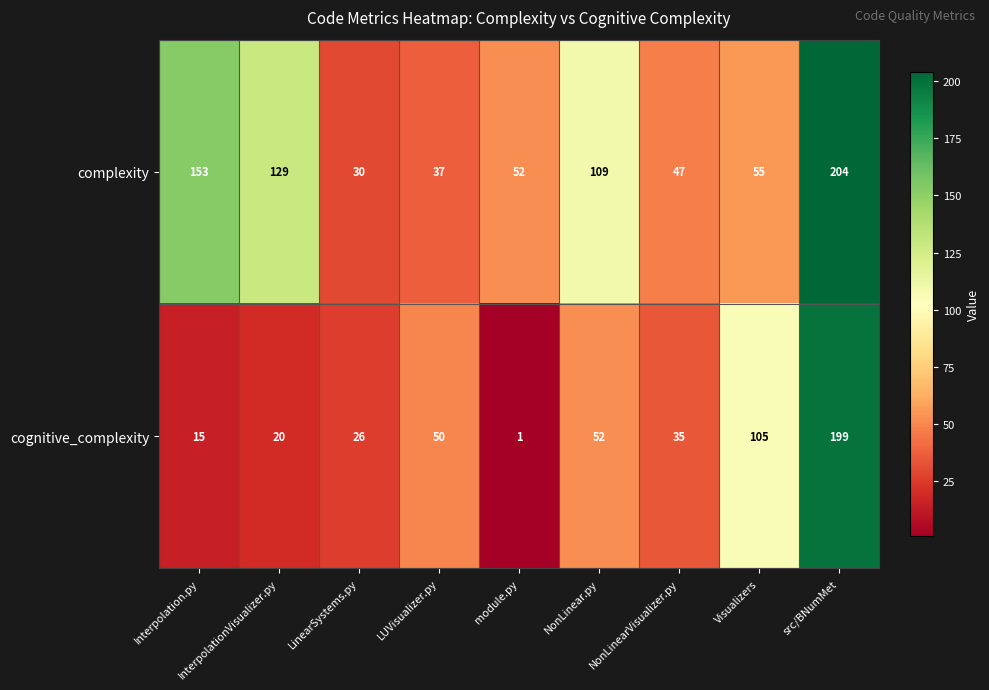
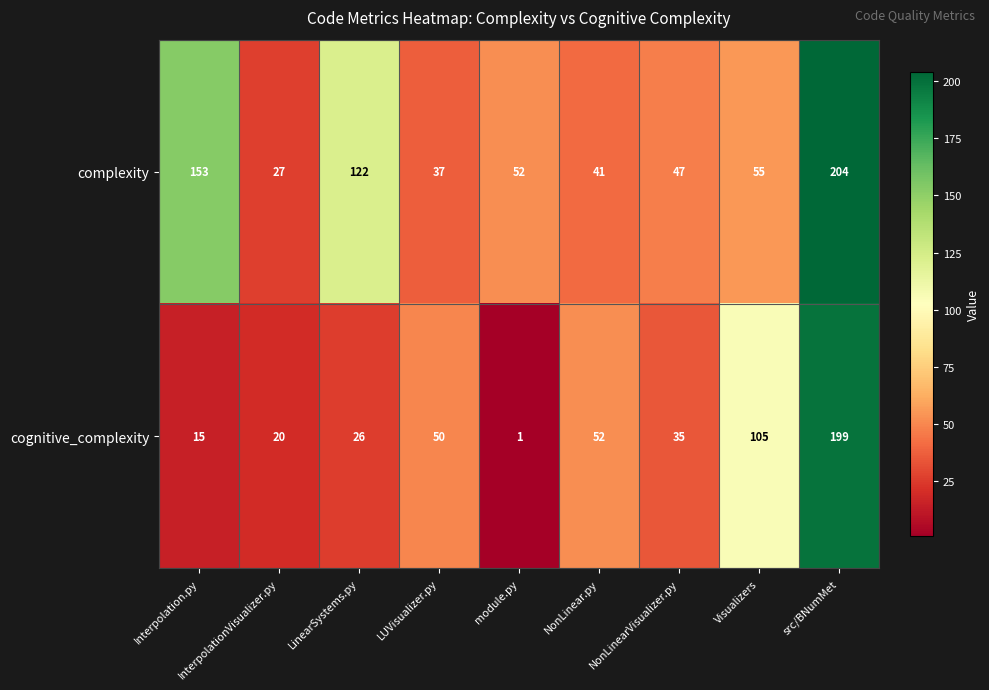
complexity, InterpolationVisualizer.py: 129 -> 27
complexity, LinearSystems.py: 30 -> 122
complexity, NonLinear.py: 109 -> 41
